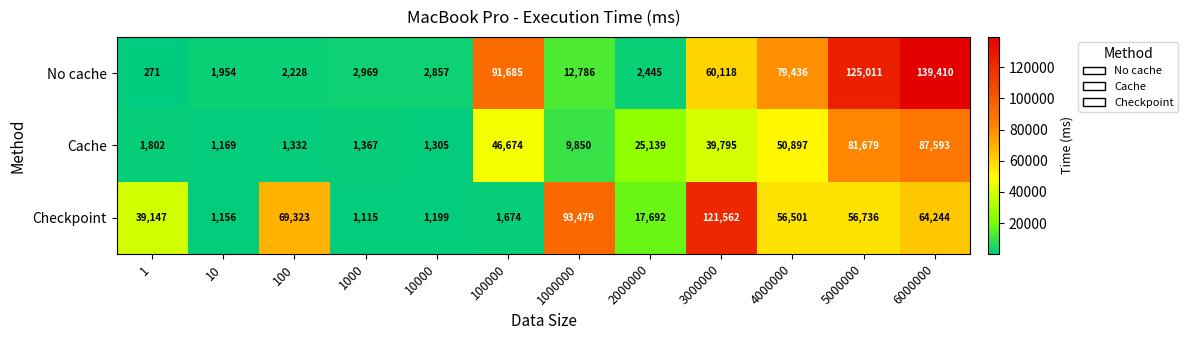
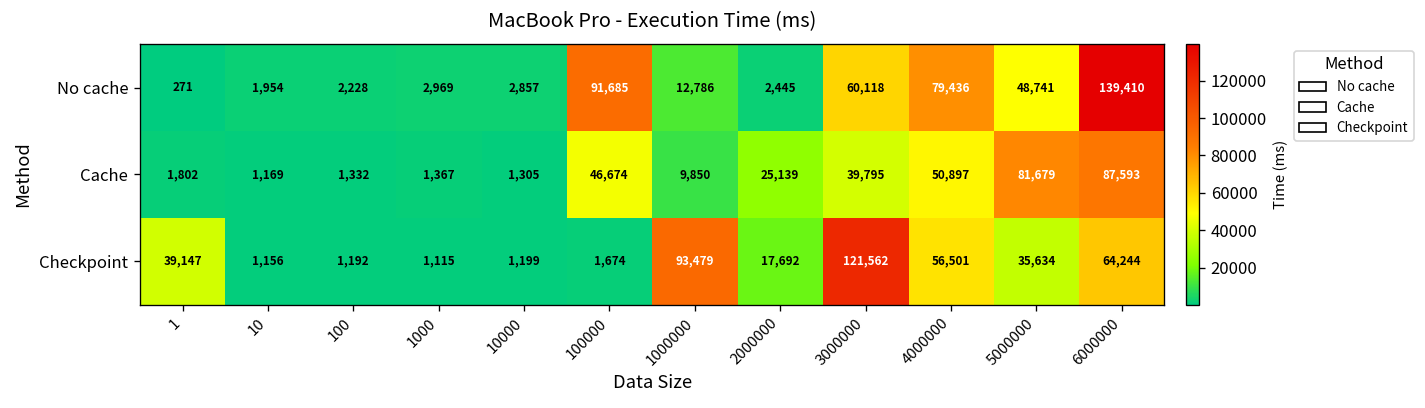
No cache, 5000000: 125,011 -> 48,741
Checkpoint, 100: 69,323 -> 1,192
Checkpoint, 5000000: 56,736 -> 35,634
